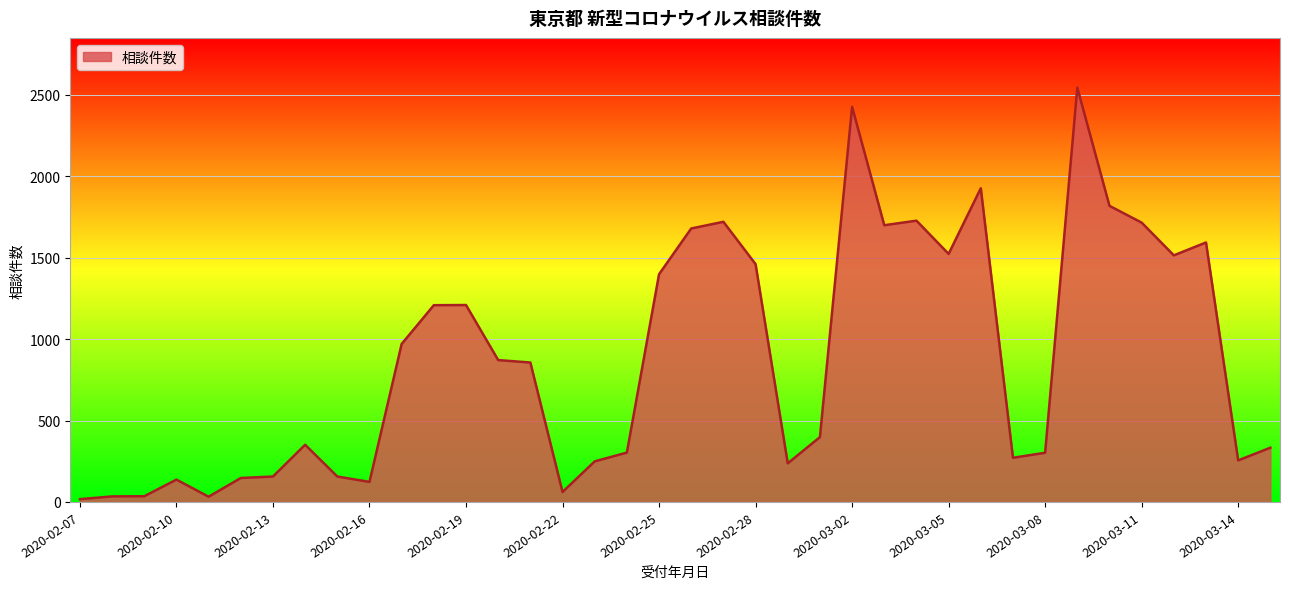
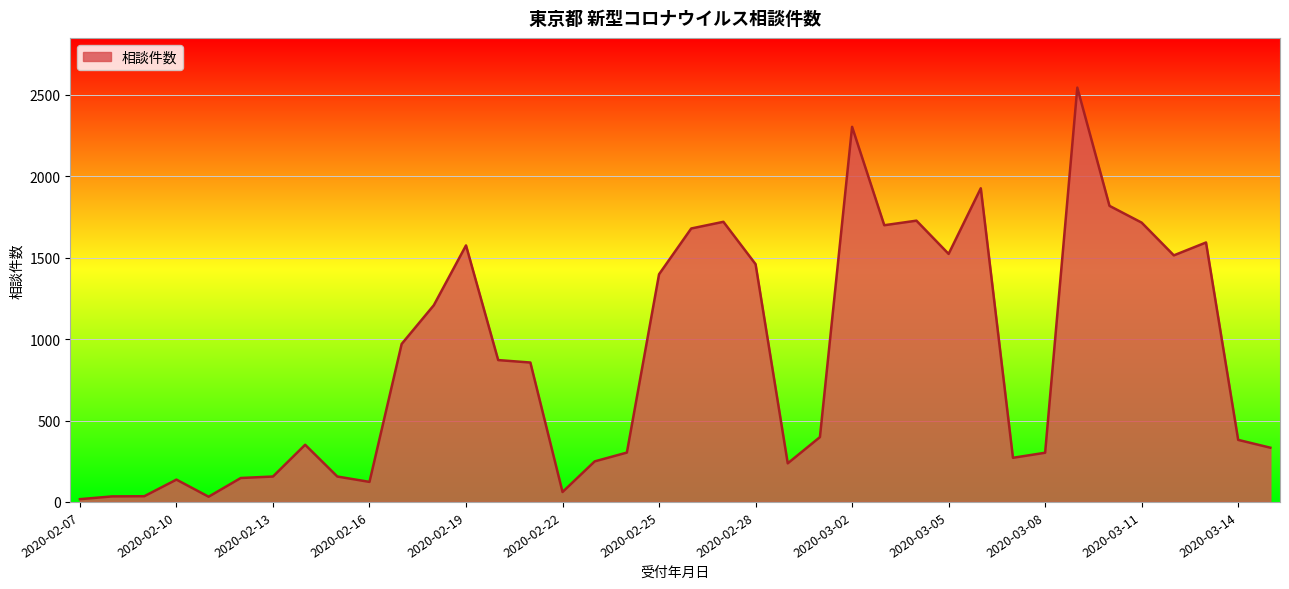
2020-02-19: 1210 -> 1580
2020-03-02: 2430 -> 2300
2020-03-14: 260 -> 380
